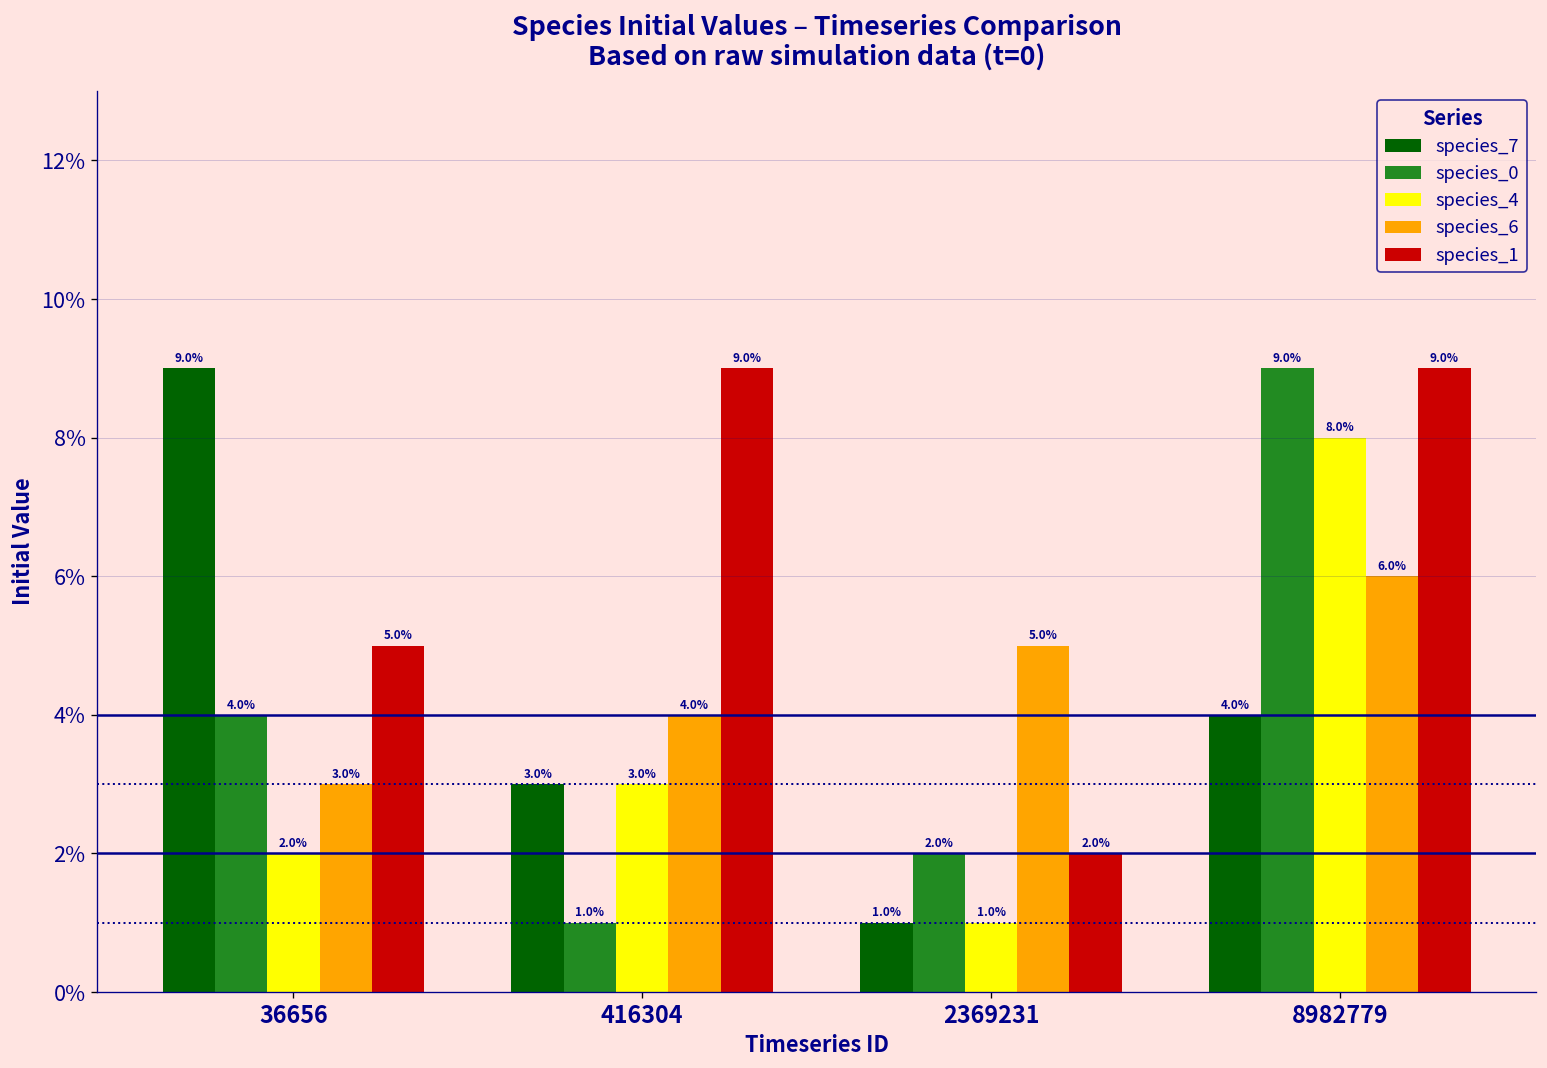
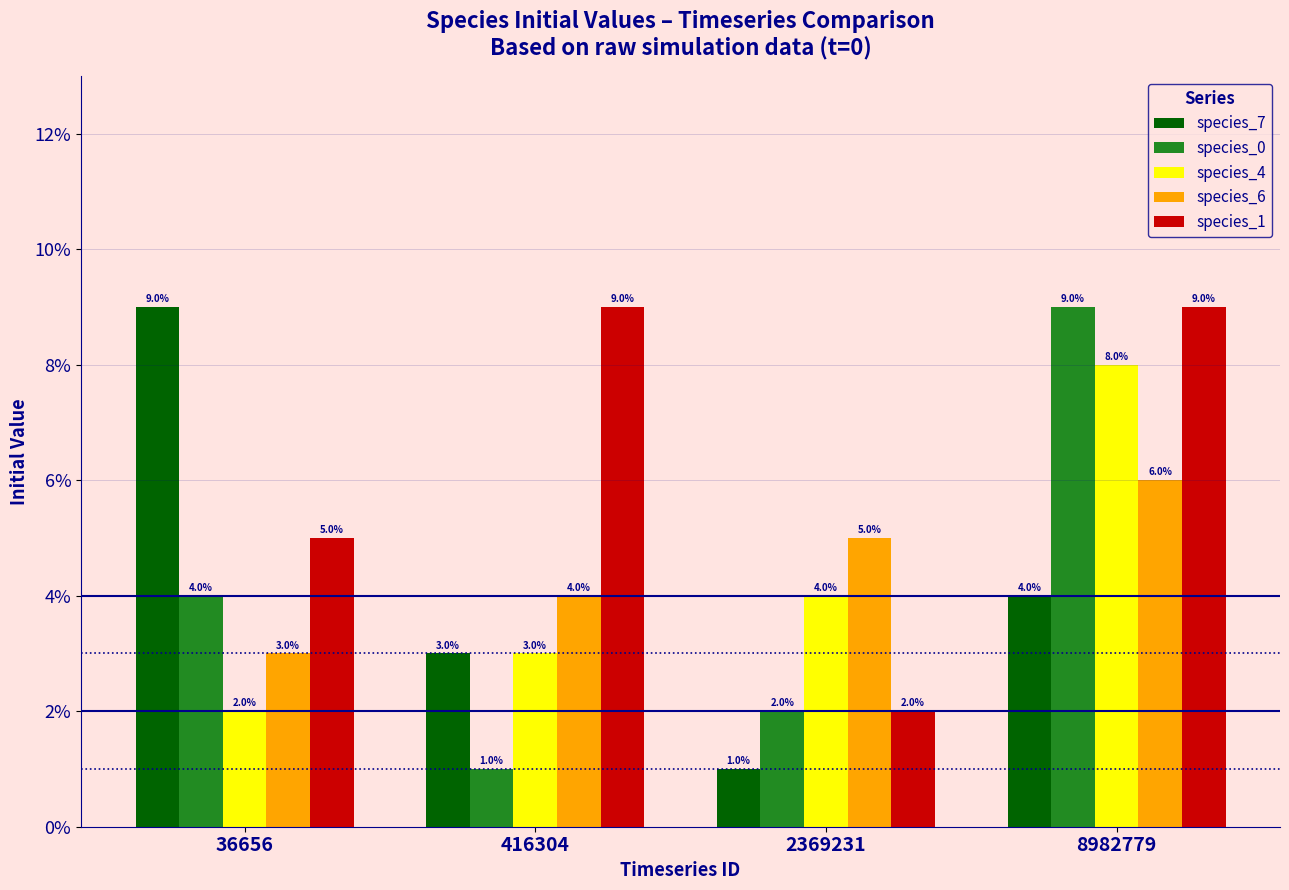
species_4, 2369231: 1.0% -> 4.0%
